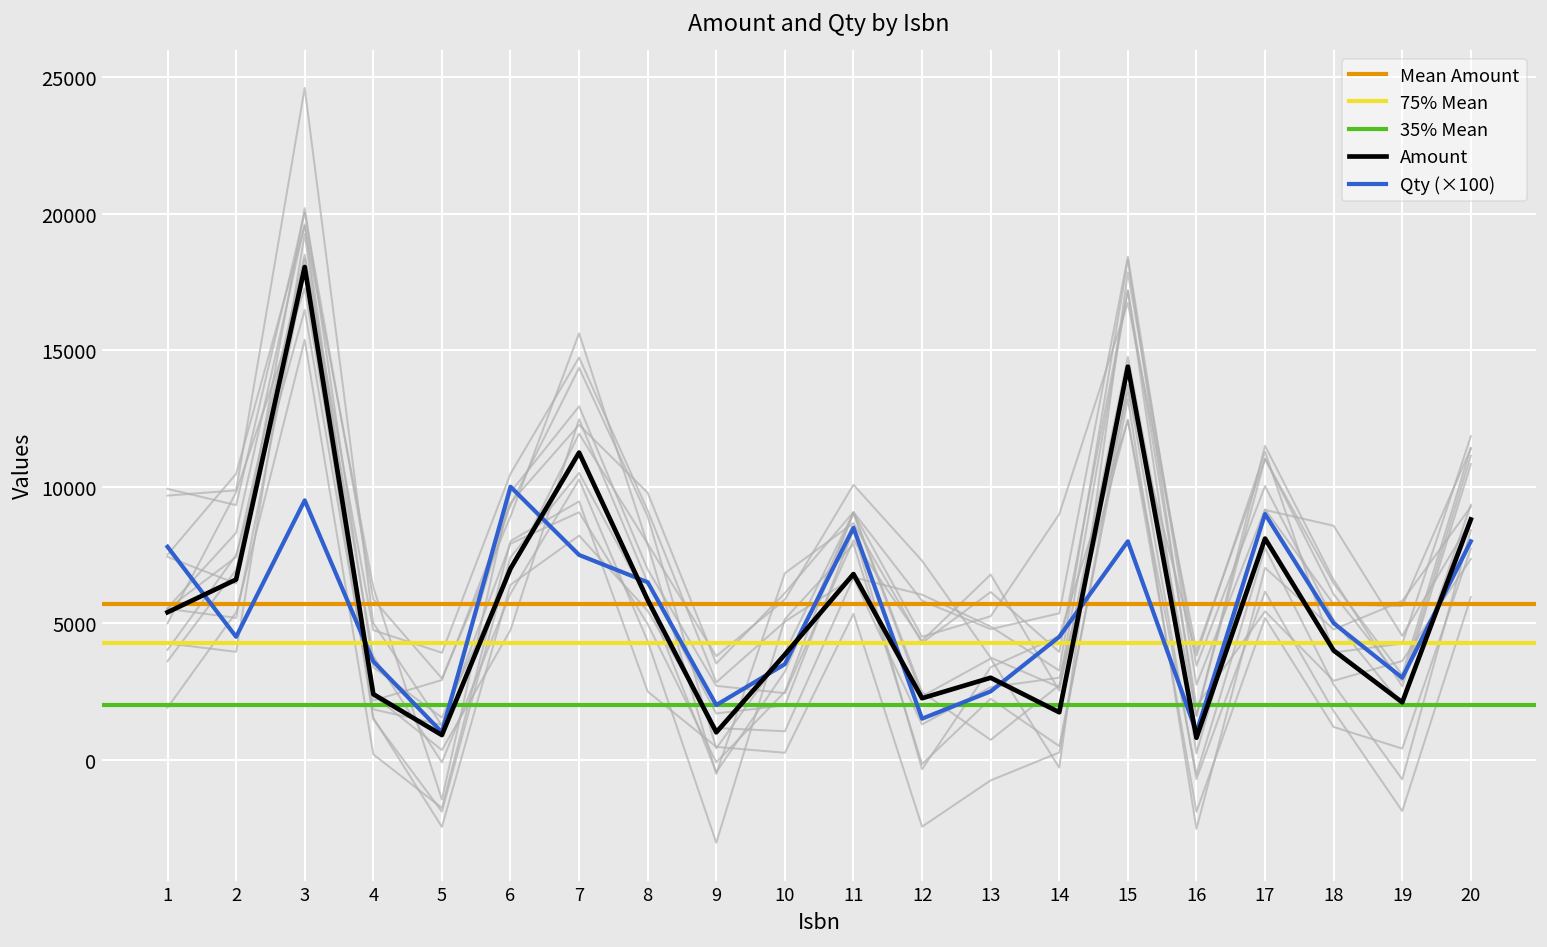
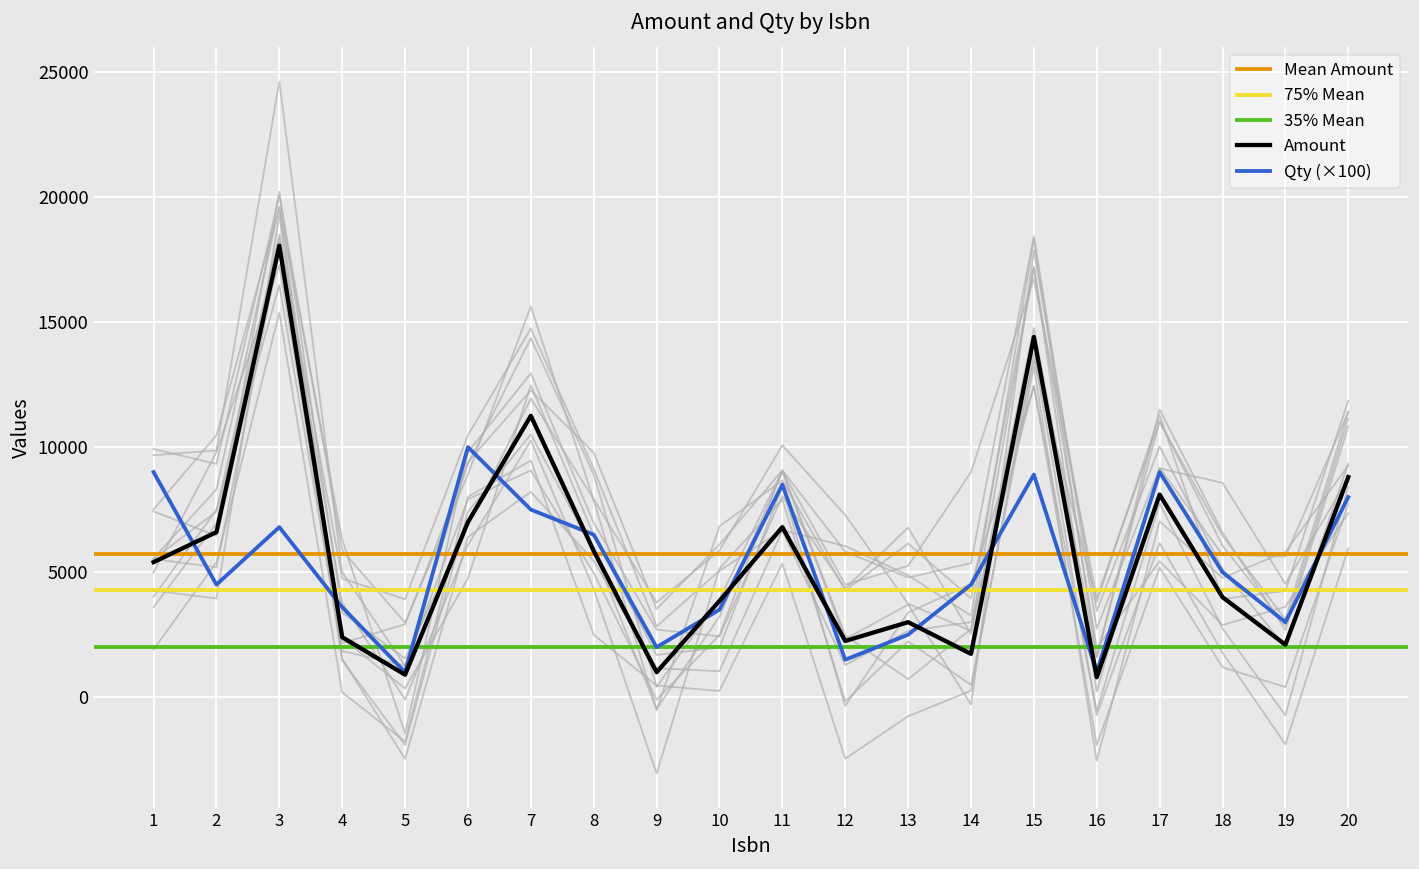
Qty (×100), 1: 7800 -> 9000
Qty (×100), 3: 9500 -> 6800
Qty (×100), 15: 8000 -> 8900
